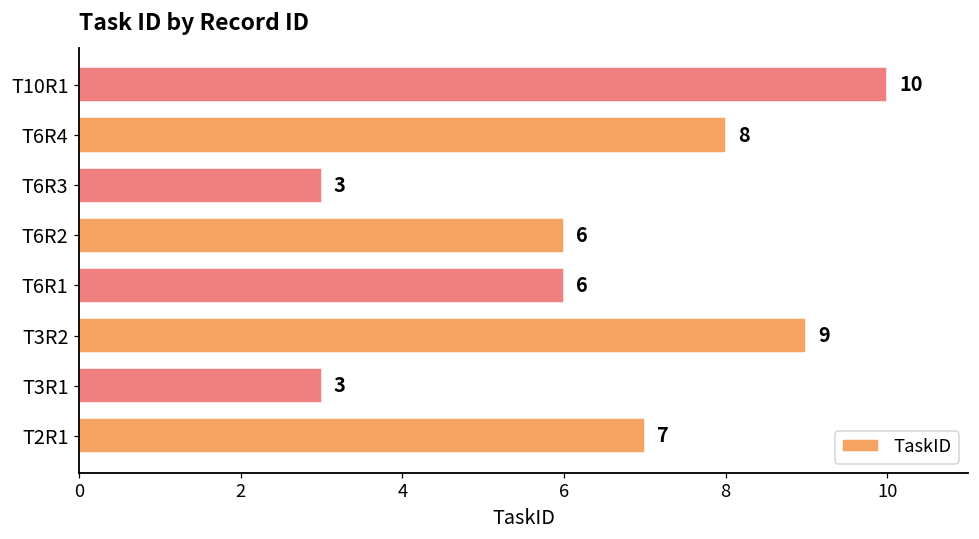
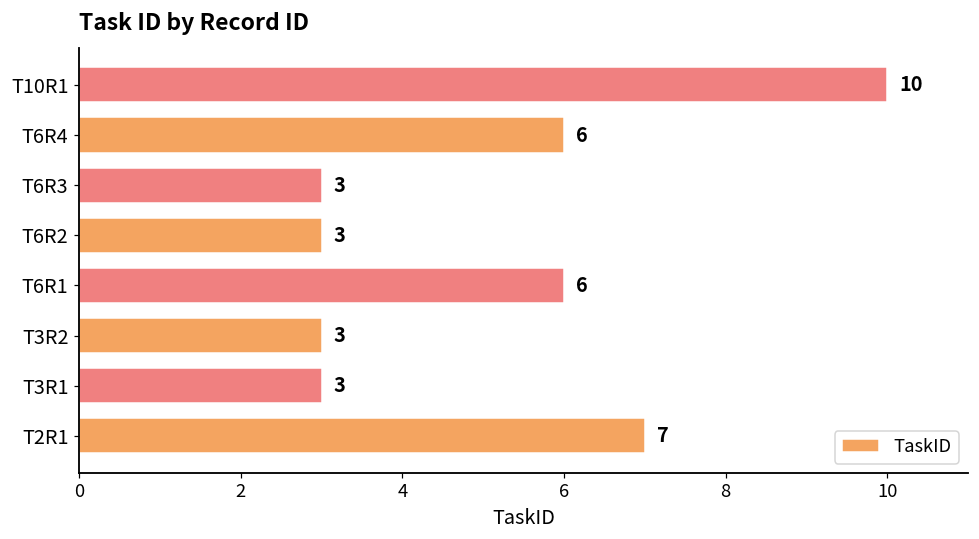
T6R4: 8 -> 6
T6R2: 6 -> 3
T3R2: 9 -> 3
